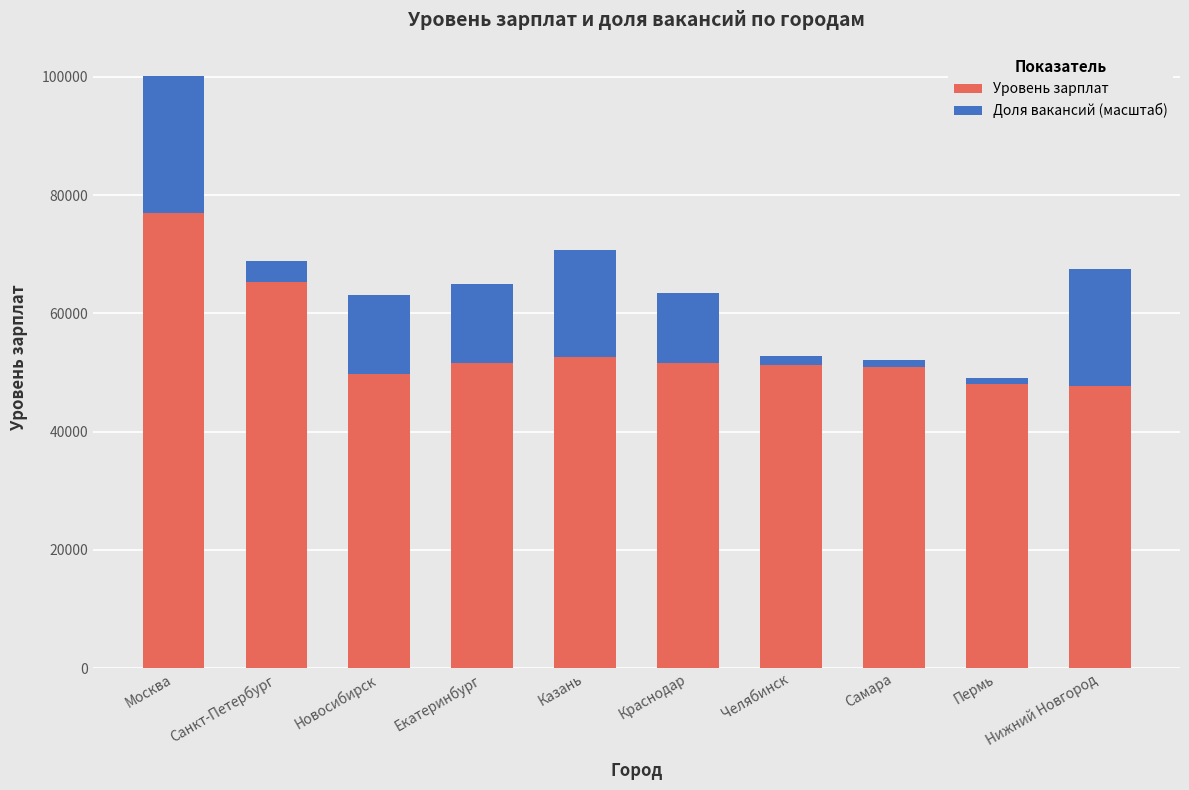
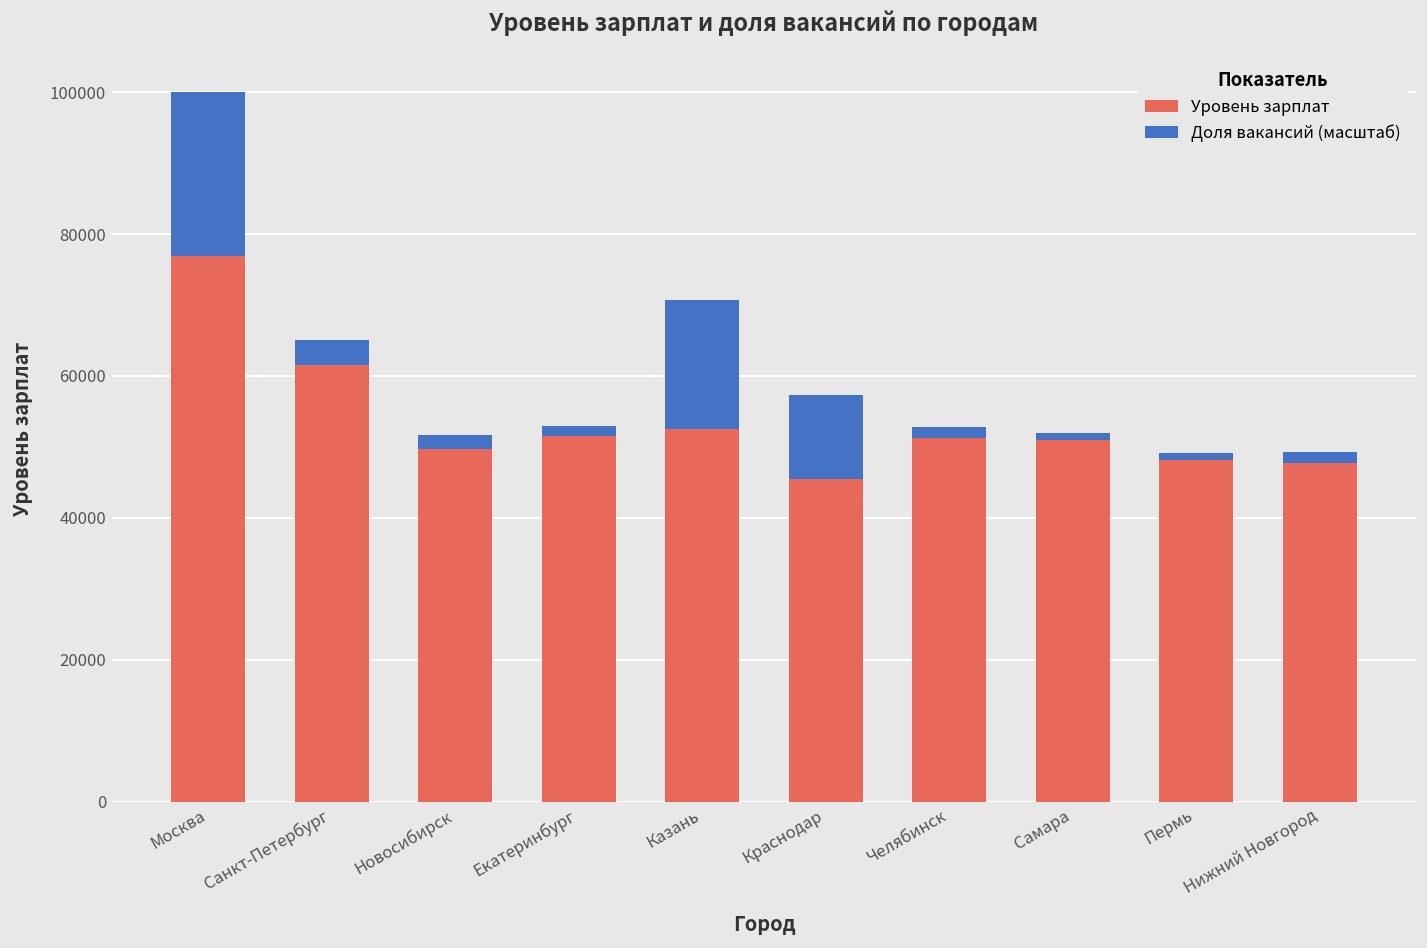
Уровень зарплат, Санкт-Петербург: 65000 -> 61000
Доля вакансий (масштаб), Новосибирск: 13000 -> 2000
Доля вакансий (масштаб), Екатеринбург: 13000 -> 1000
Уровень зарплат, Краснодар: 52000 -> 46000
Доля вакансий (масштаб), Нижний Новгород: 20000 -> 2000
